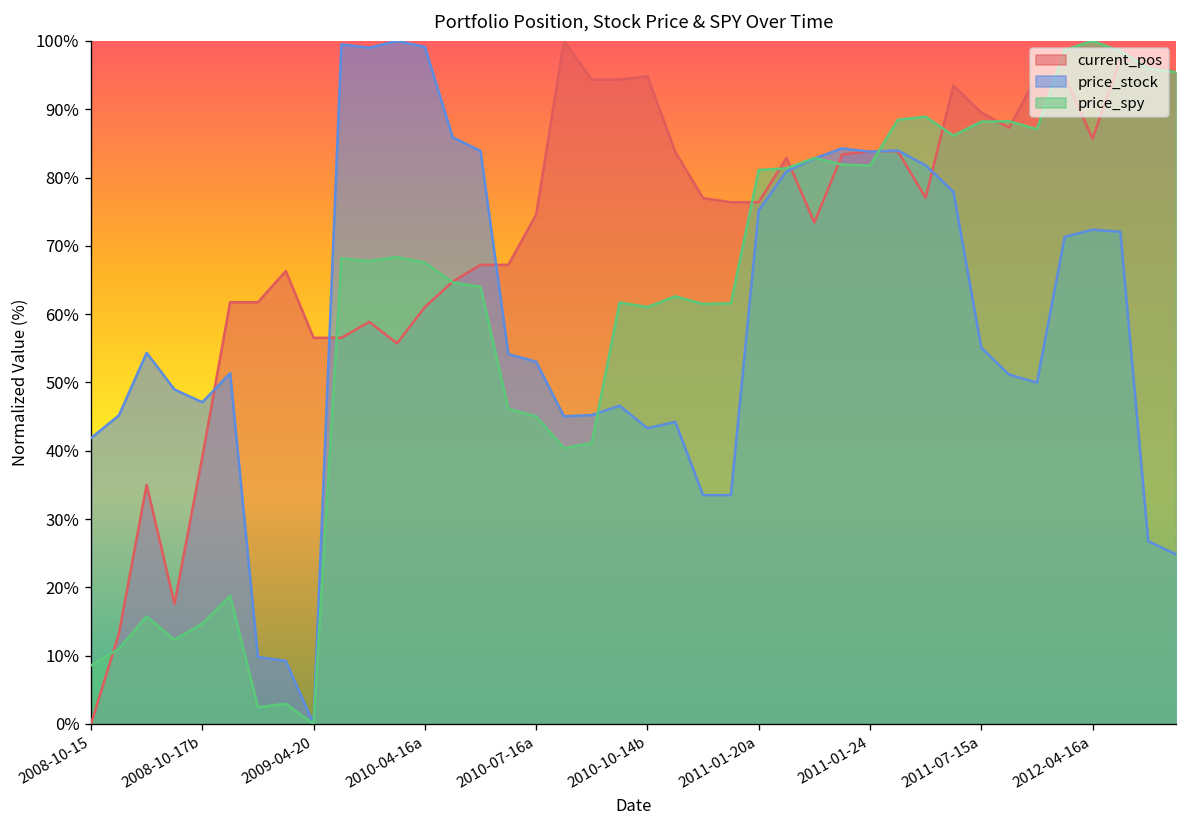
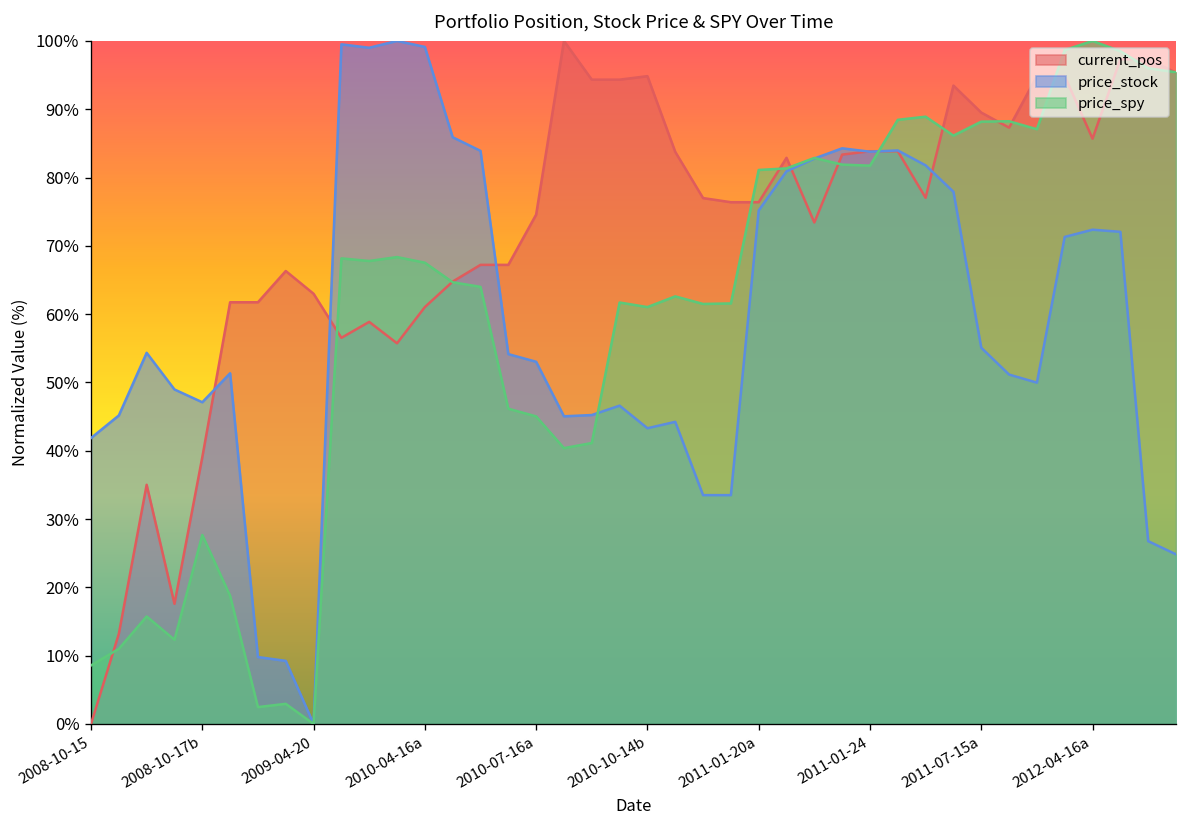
price_spy, 2008-10-17b: 15% -> 28%
current_pos, 2009-04-20: 57% -> 63%
